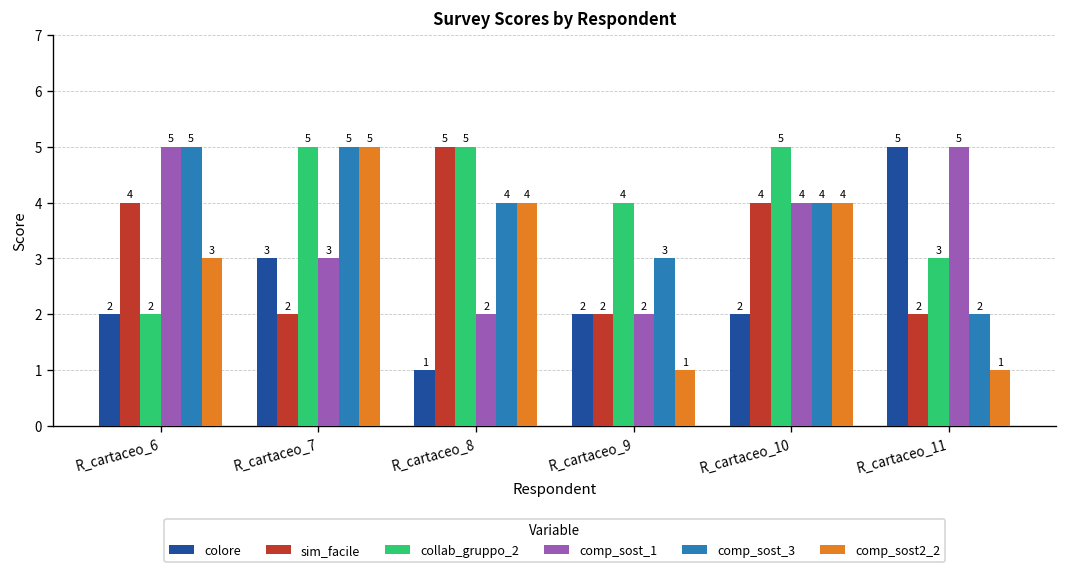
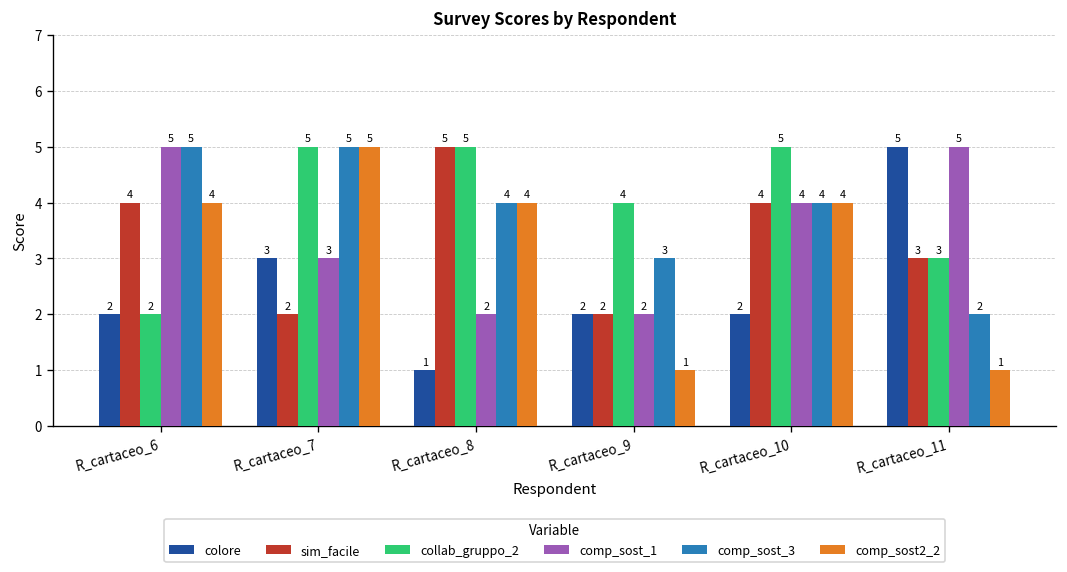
comp_sost2_2, R_cartaceo_6: 3 -> 4
sim_facile, R_cartaceo_11: 2 -> 3
